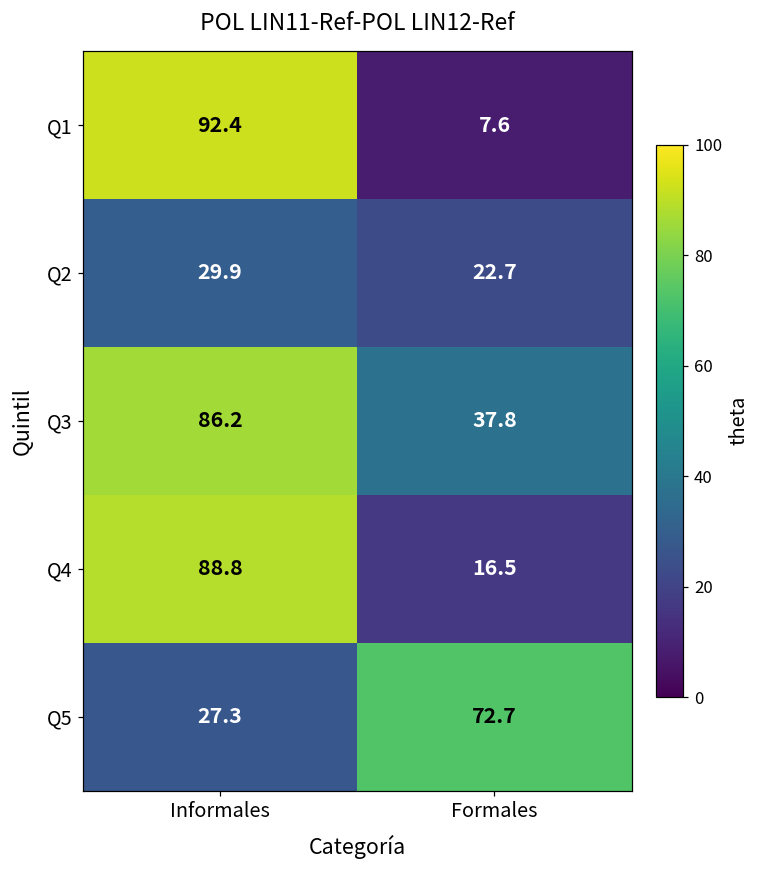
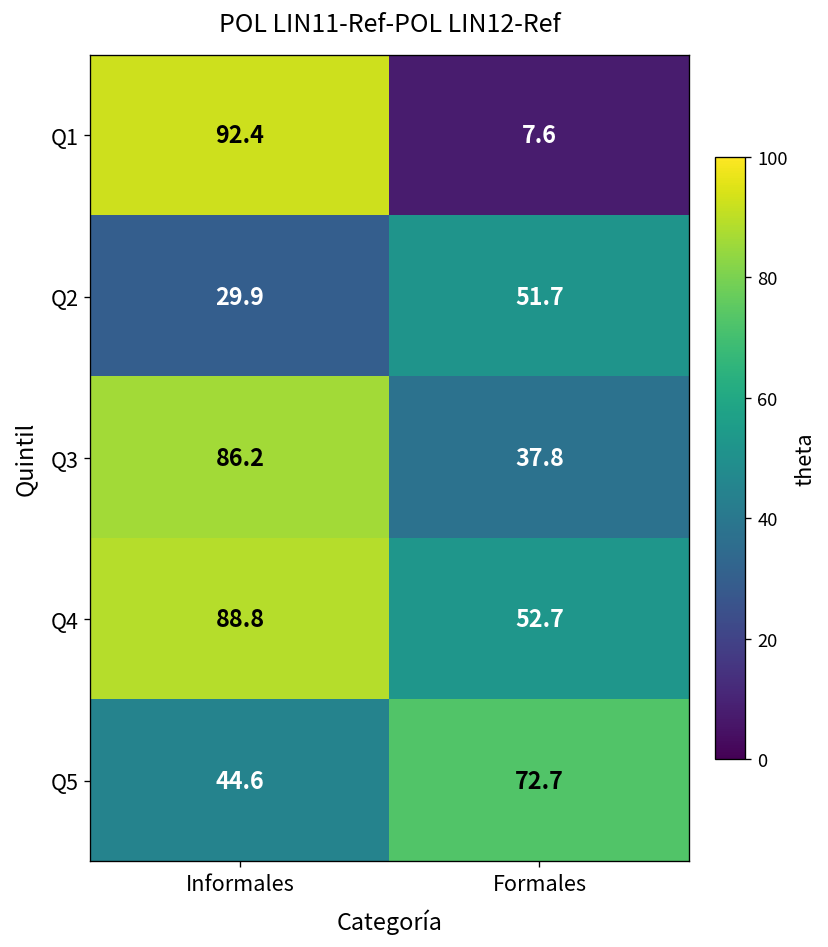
Q2, Formales: 22.7 -> 51.7
Q4, Formales: 16.5 -> 52.7
Q5, Informales: 27.3 -> 44.6
